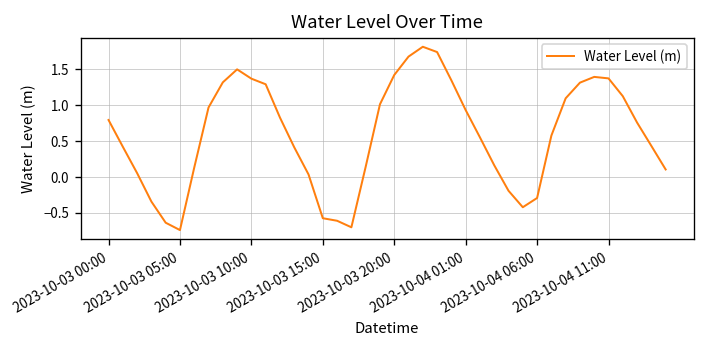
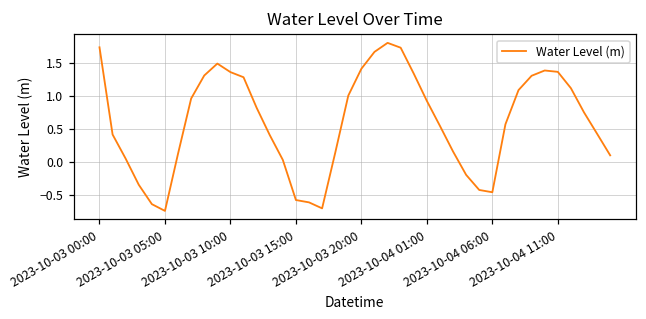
2023-10-03 00:00: 0.8 -> 1.7
2023-10-04 06:00: -0.3 -> -0.5
